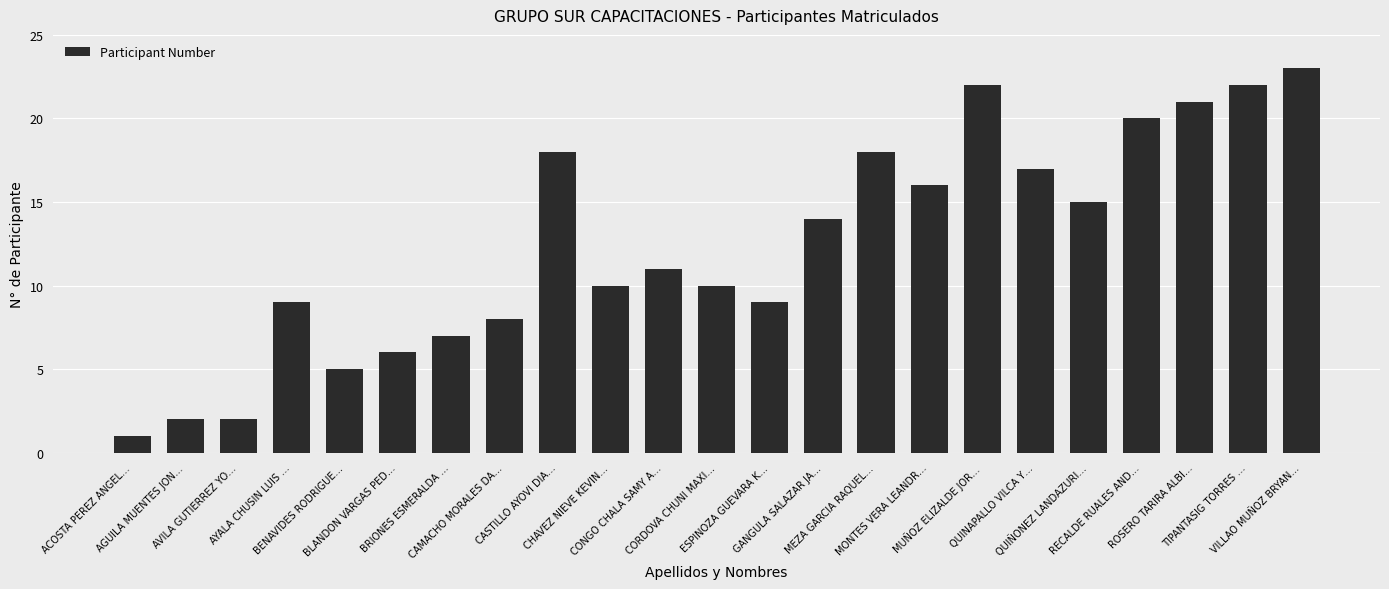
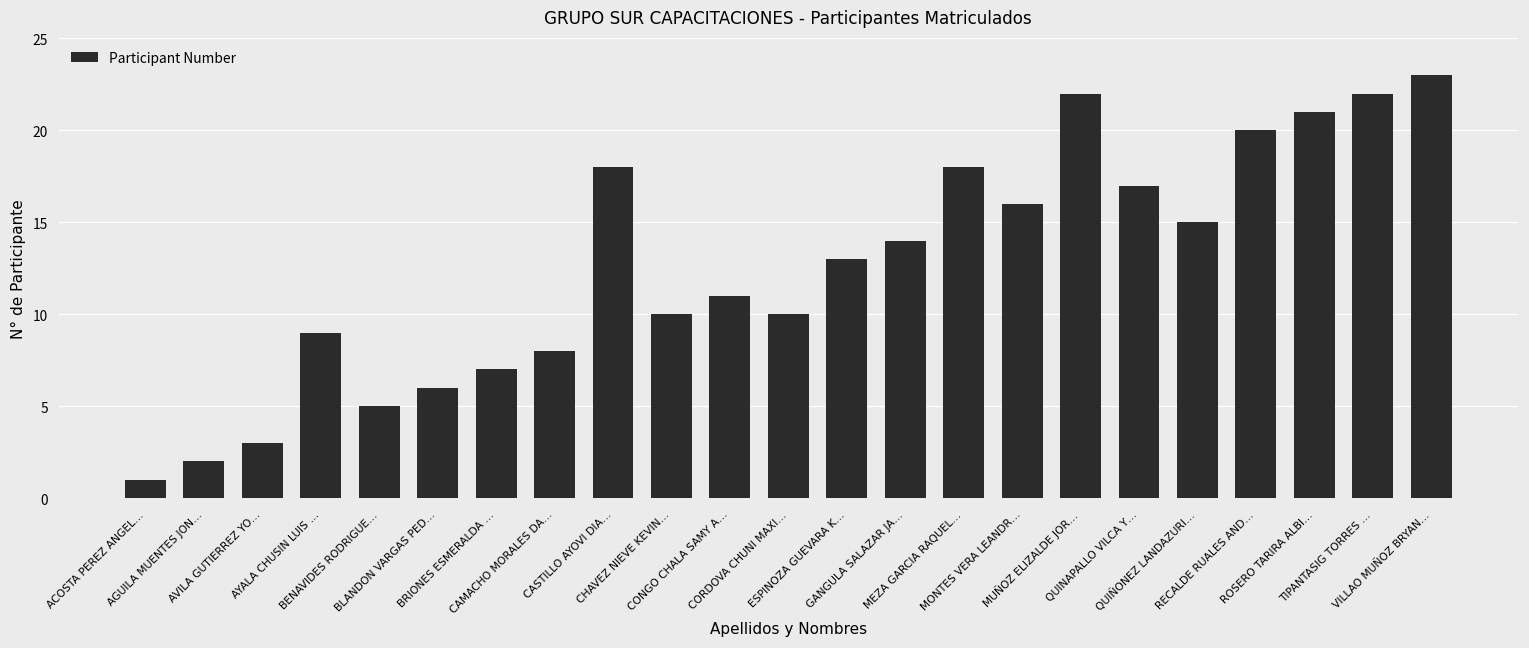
AVILA GUTIERREZ YO…: 2 -> 3
ESPINOZA GUEVARA K…: 9 -> 13
